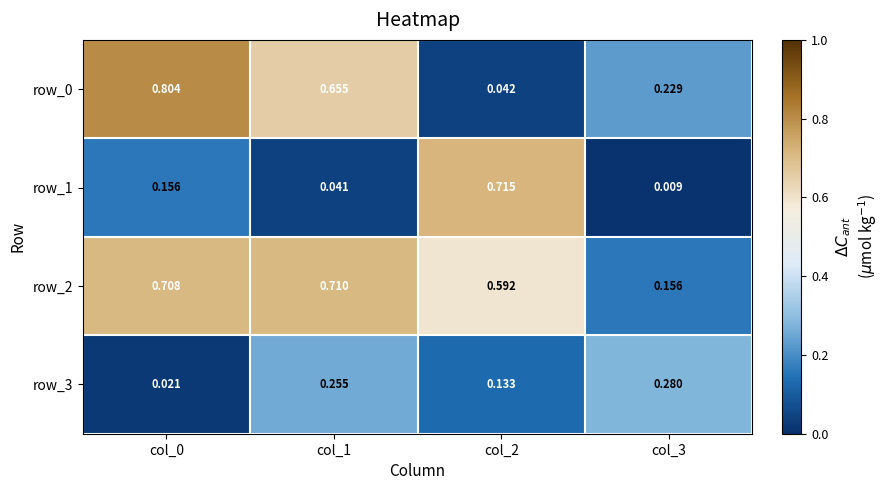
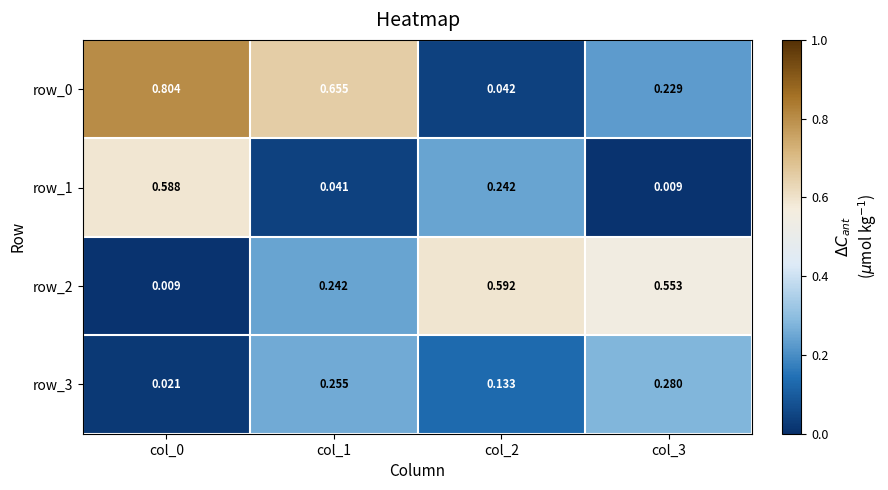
row_1, col_0: 0.156 -> 0.588
row_1, col_2: 0.715 -> 0.242
row_2, col_0: 0.708 -> 0.009
row_2, col_1: 0.710 -> 0.242
row_2, col_3: 0.156 -> 0.553
